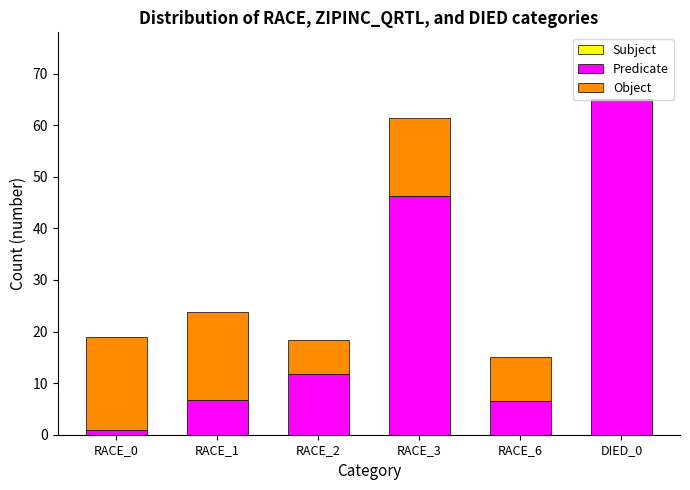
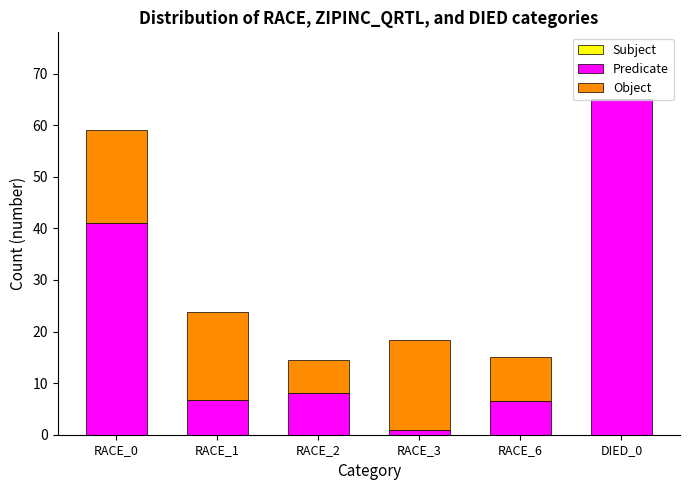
Predicate, RACE_0: 1 -> 41
Predicate, RACE_2: 12 -> 8
Predicate, RACE_3: 46 -> 1
Object, RACE_3: 15 -> 17
